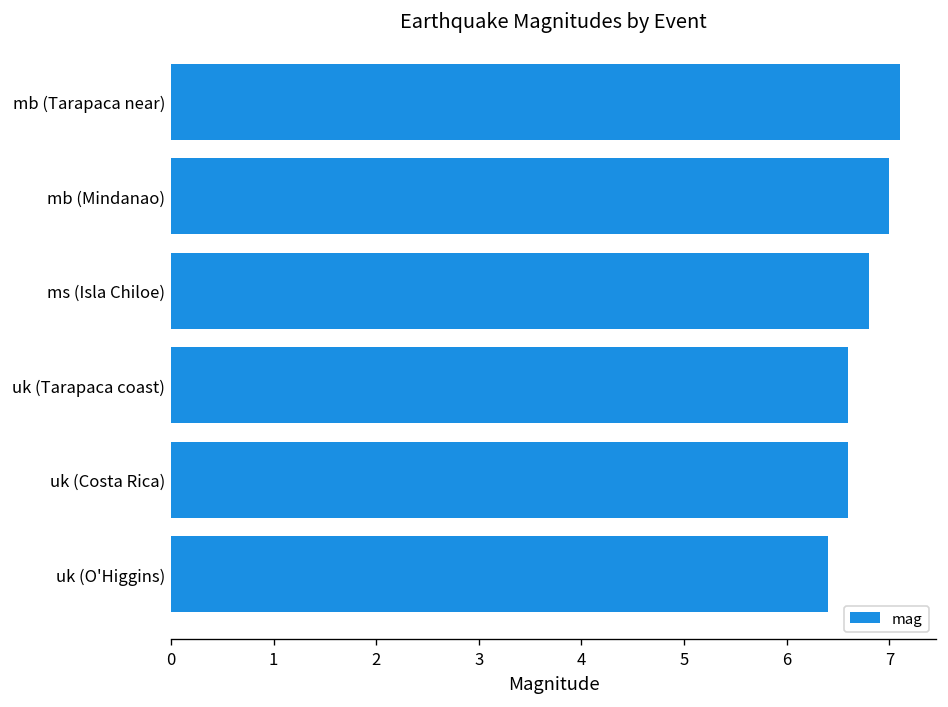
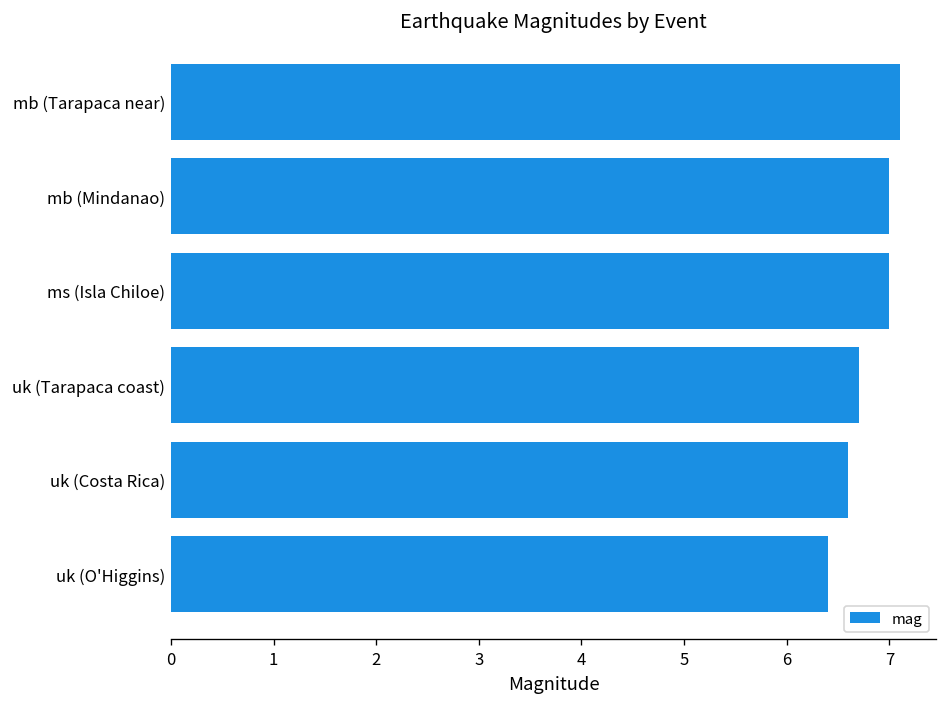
ms (Isla Chiloe): 6.8 -> 7.0
uk (Tarapaca coast): 6.6 -> 6.7
